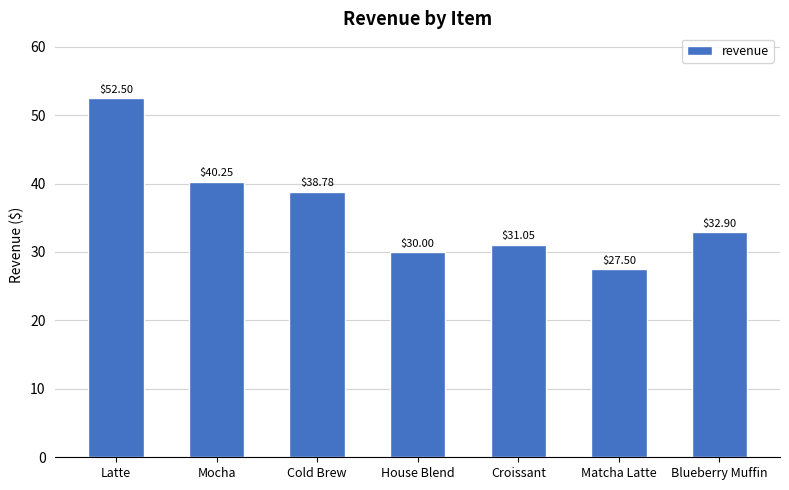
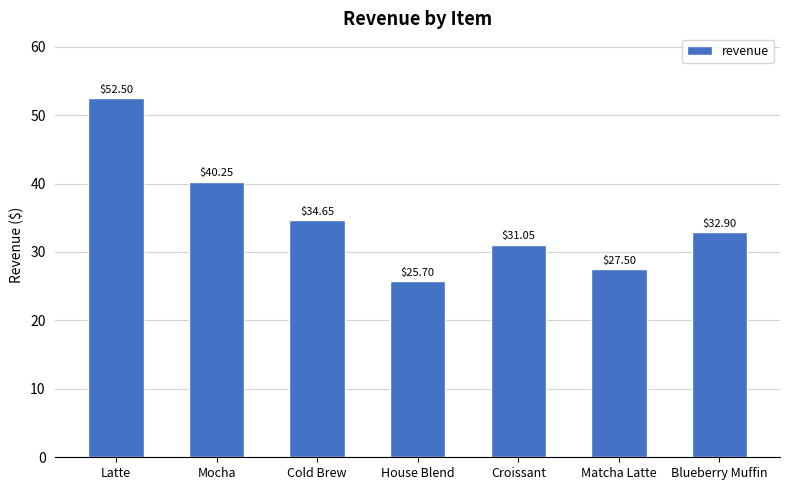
Cold Brew: $38.78 -> $34.65
House Blend: $30.00 -> $25.70
